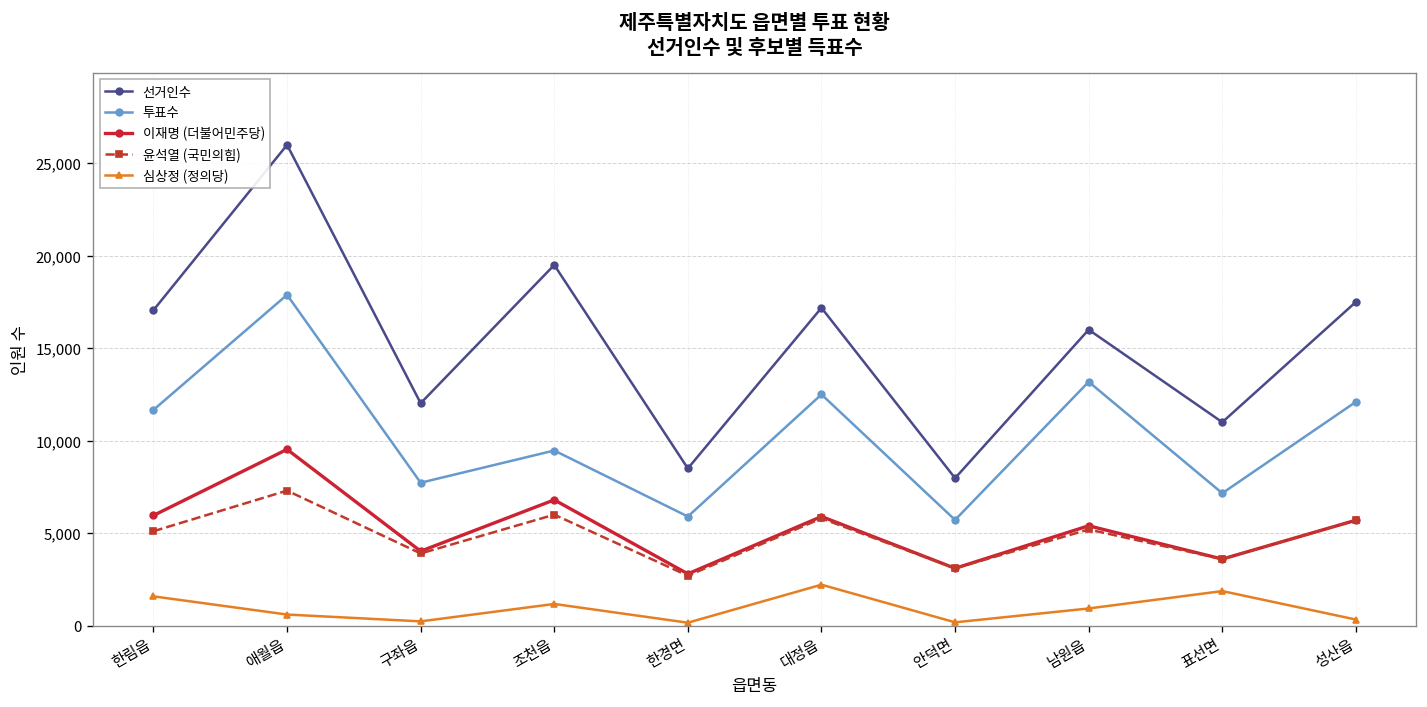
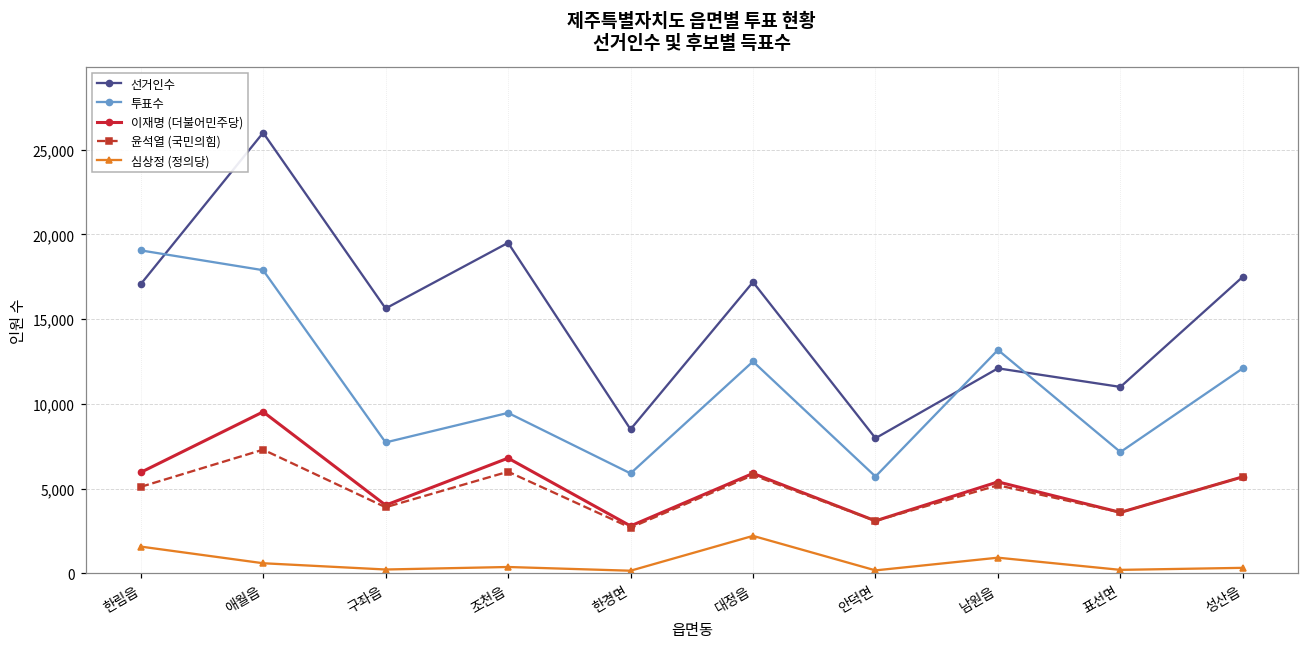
투표수, 한림읍: 11,700 -> 19,100
선거인수, 구좌읍: 12,000 -> 15,600
심상정 (정의당), 조천읍: 1,200 -> 400
선거인수, 남원읍: 16,000 -> 12,100
심상정 (정의당), 표선면: 1,900 -> 200
